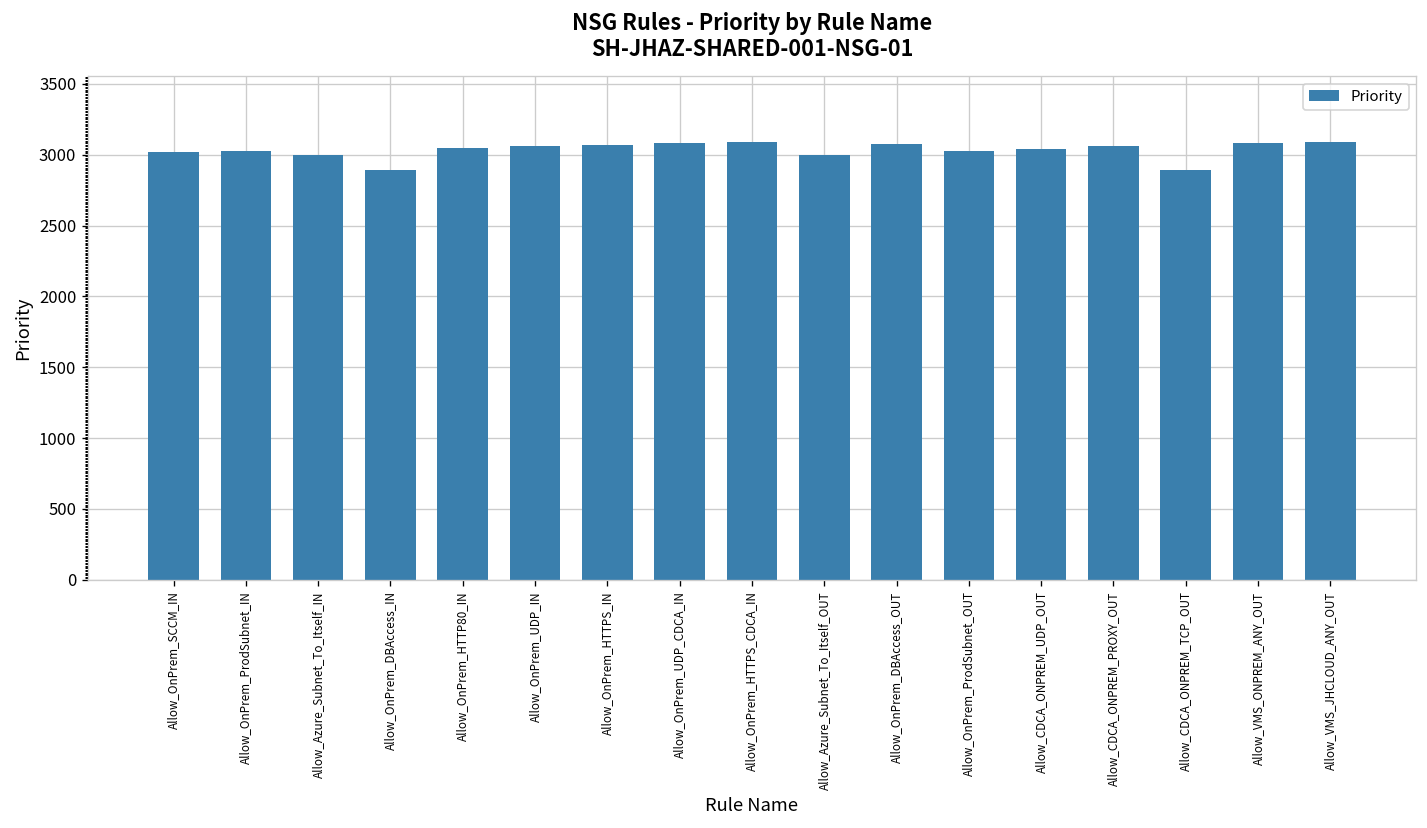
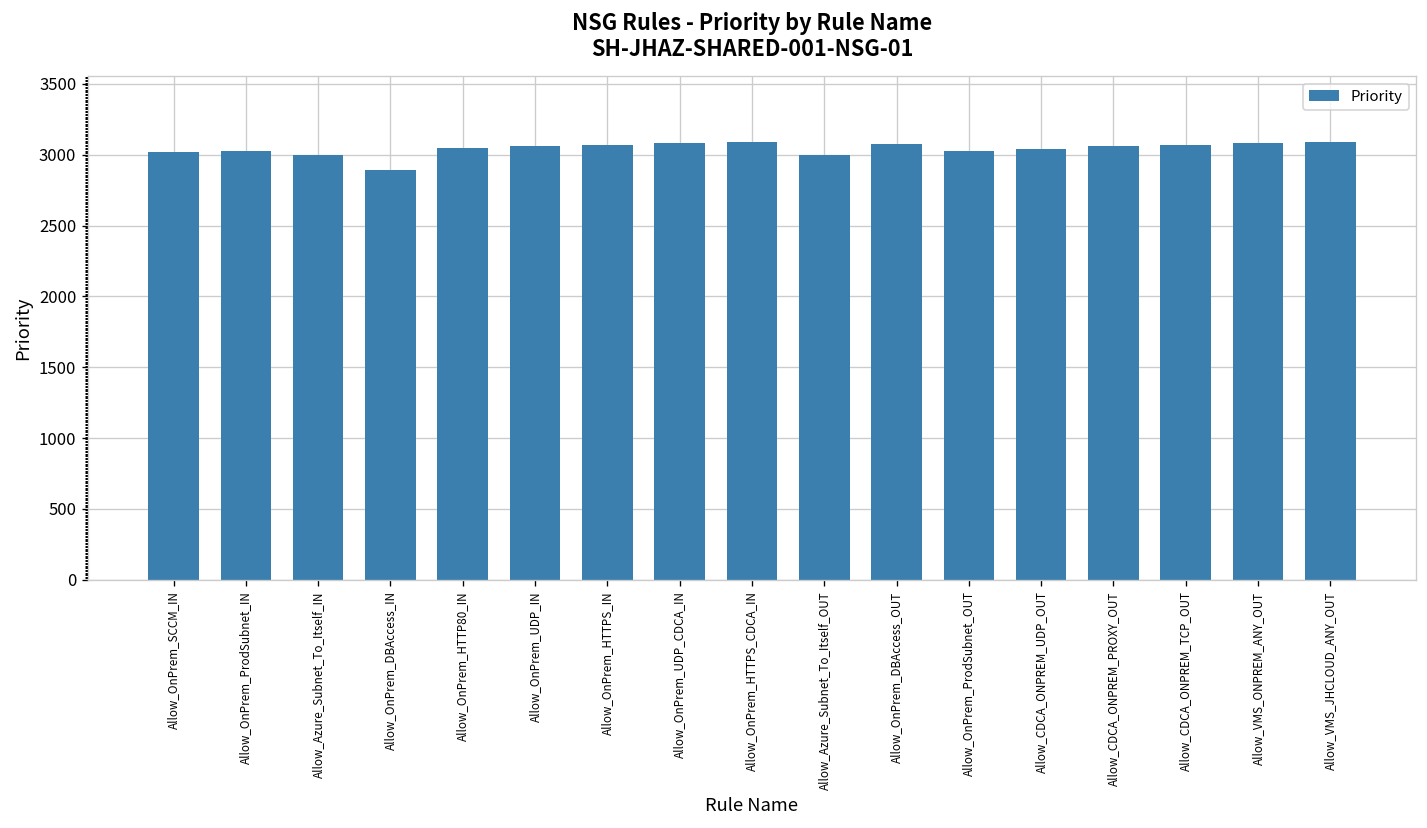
Allow_CDCA_ONPREM_TCP_OUT: 2890 -> 3070
